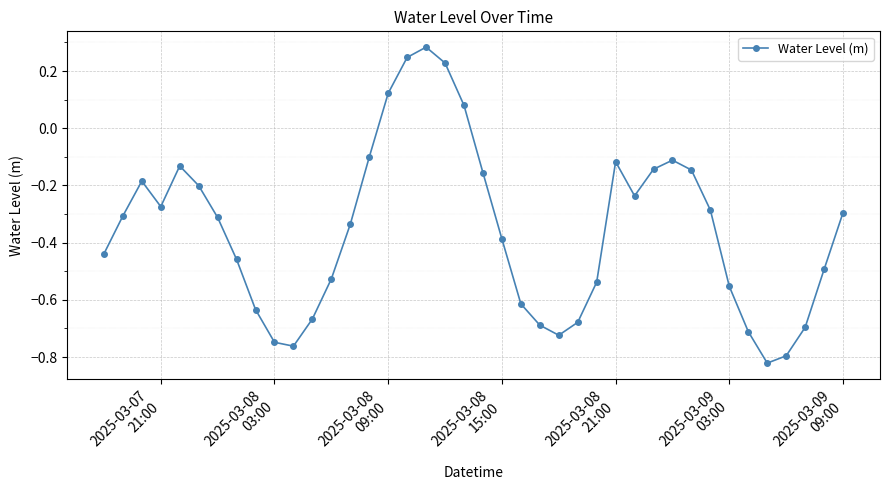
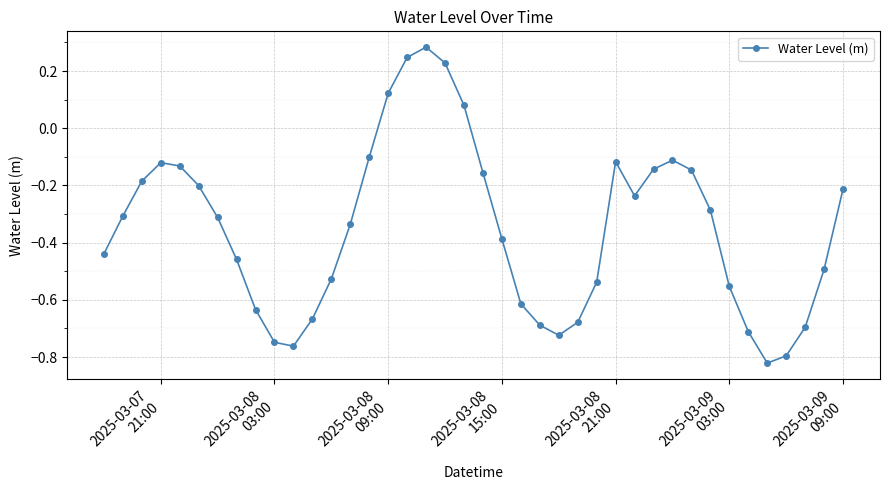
2025-03-07 21:00: -0.27 -> -0.12
2025-03-09 09:00: -0.30 -> -0.21
